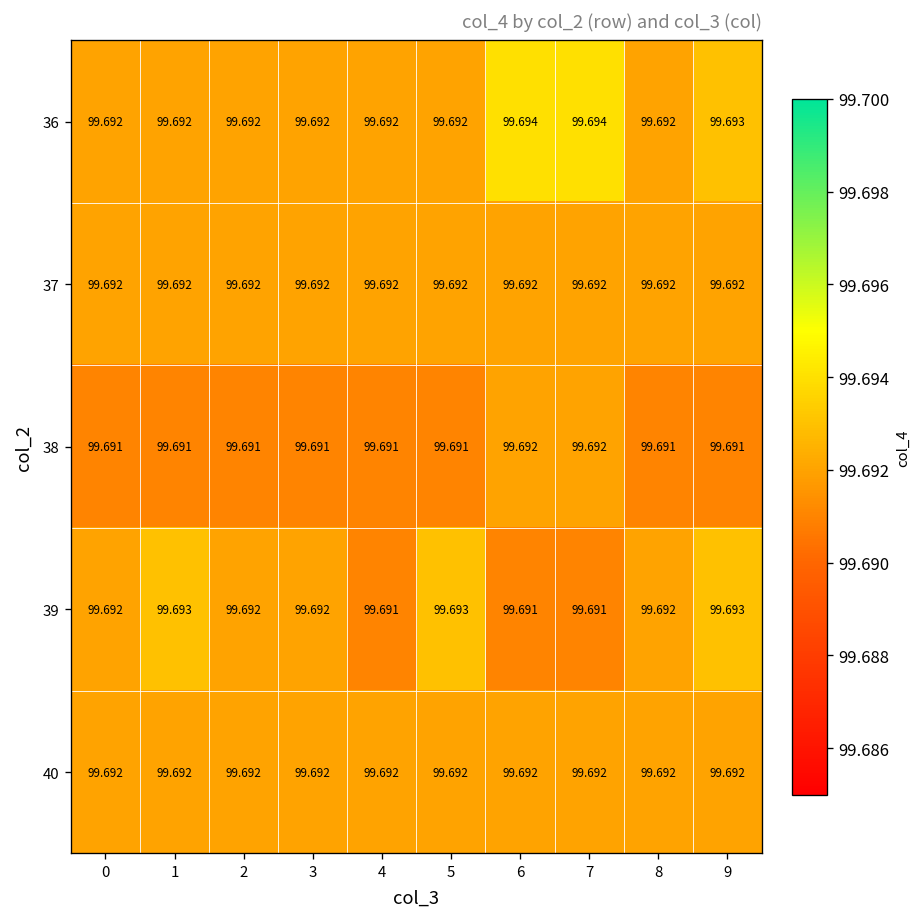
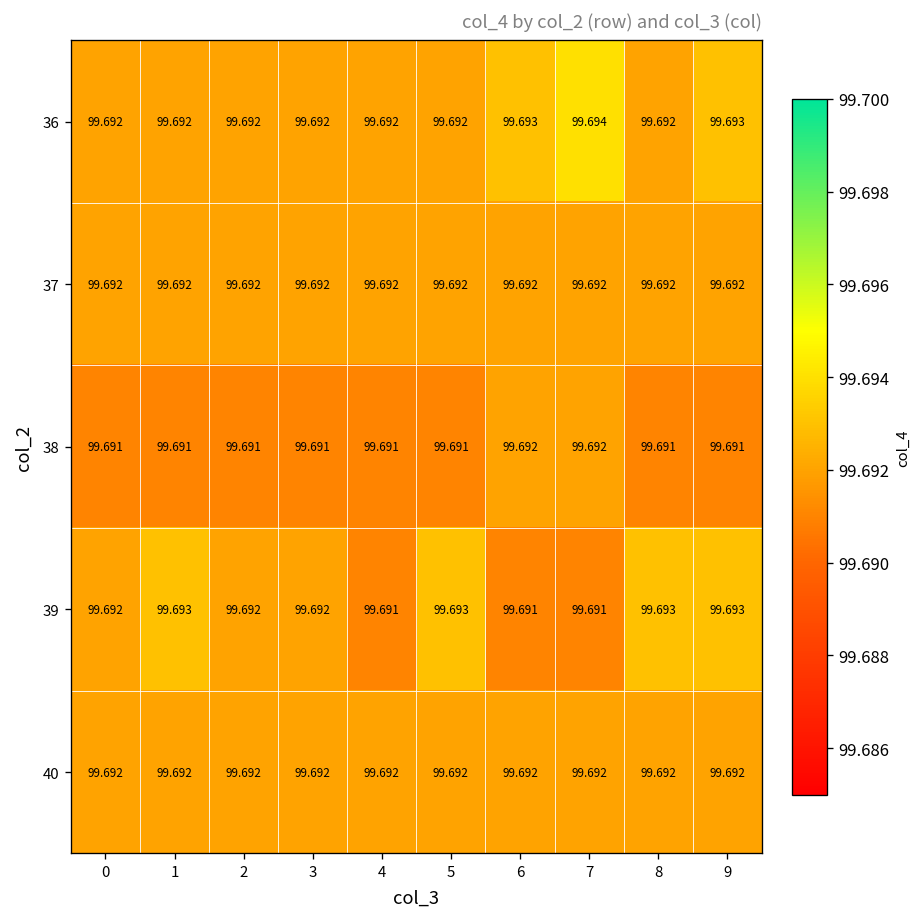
36, 6: 99.694 -> 99.693
39, 8: 99.692 -> 99.693
